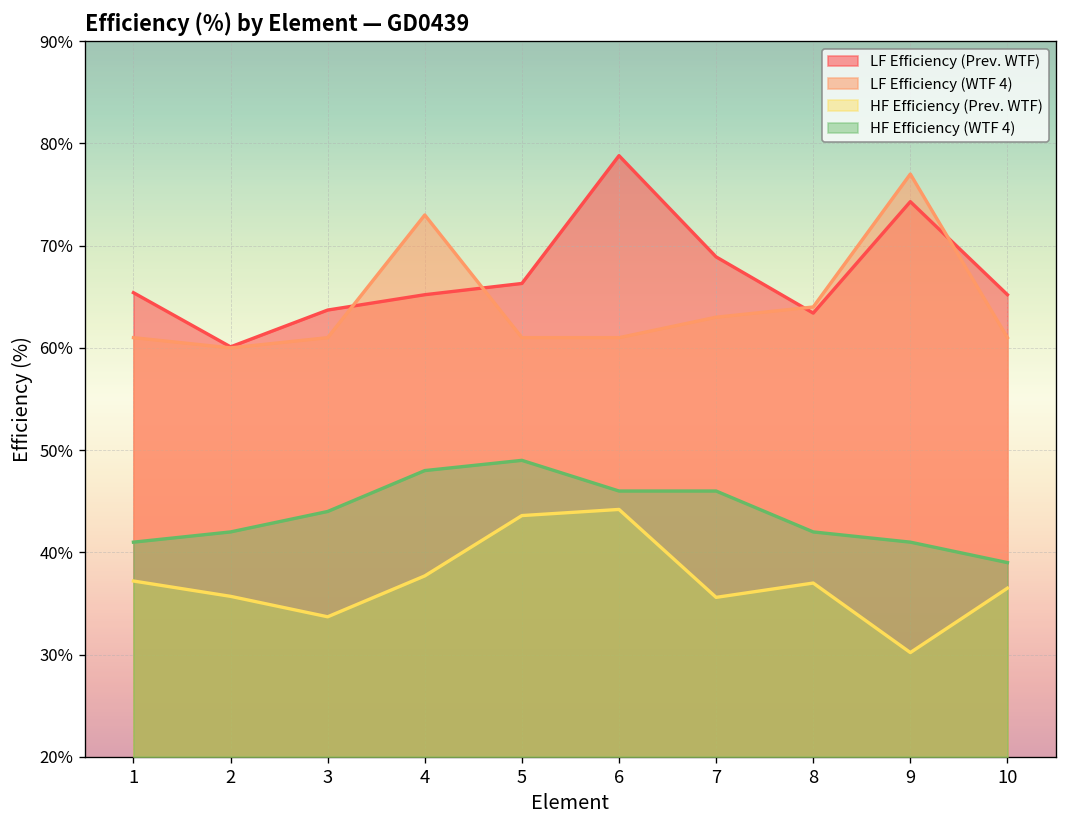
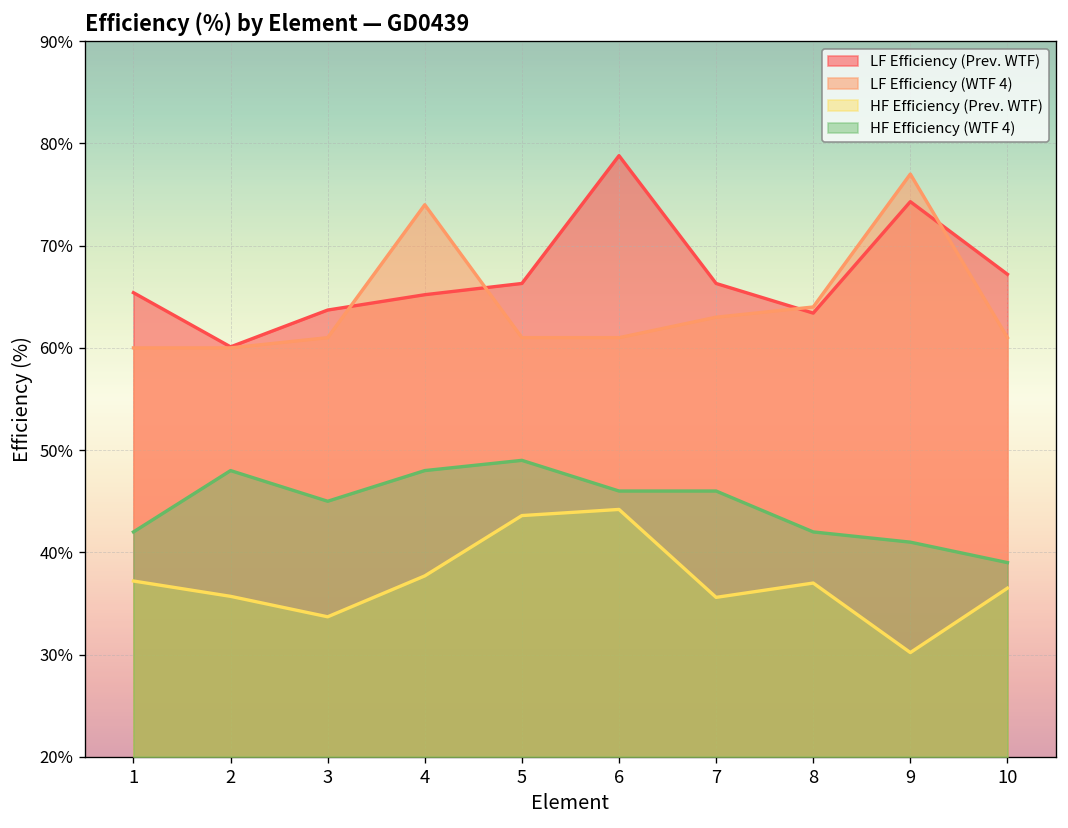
LF Efficiency (WTF 4), 1: 61% -> 60%
HF Efficiency (WTF 4), 1: 41% -> 42%
HF Efficiency (WTF 4), 2: 42% -> 48%
HF Efficiency (WTF 4), 3: 44% -> 45%
LF Efficiency (WTF 4), 4: 73% -> 74%
LF Efficiency (Prev. WTF), 7: 69% -> 66%
LF Efficiency (Prev. WTF), 10: 65% -> 67%
